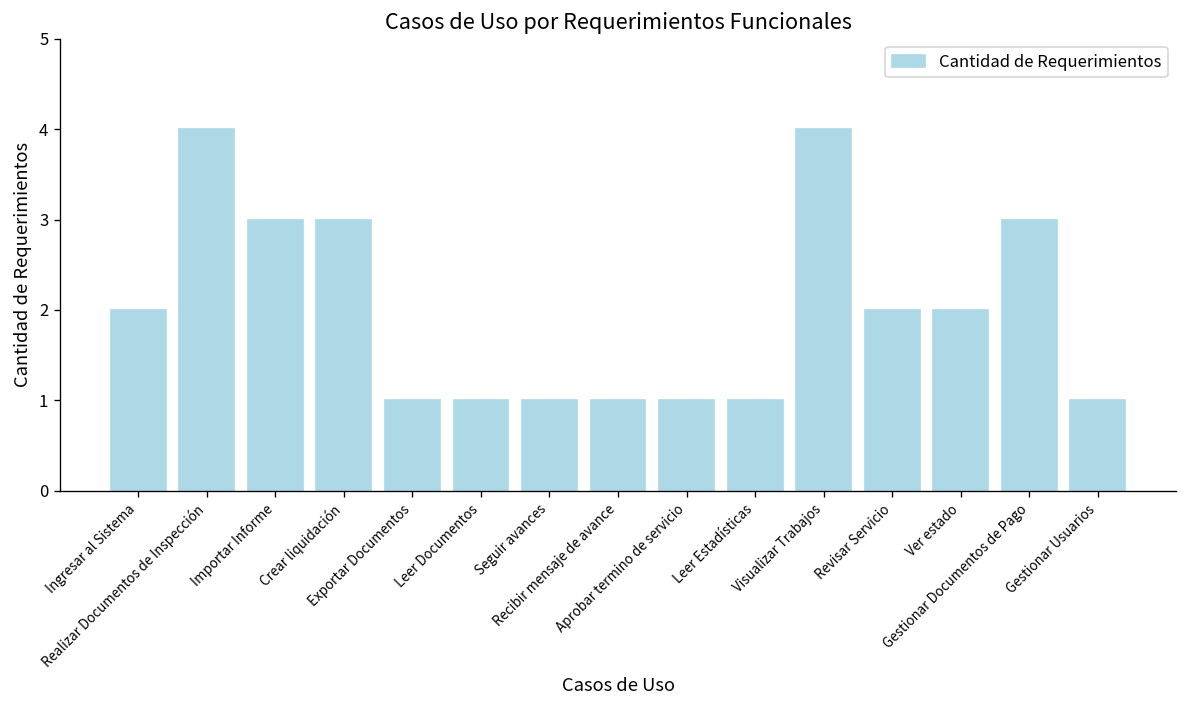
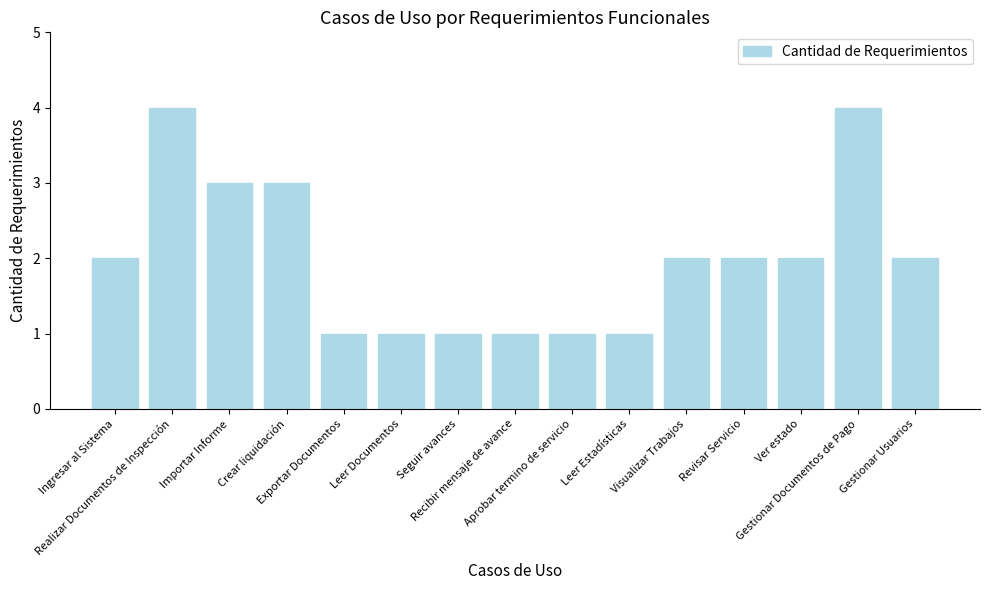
Visualizar Trabajos: 4 -> 2
Gestionar Documentos de Pago: 3 -> 4
Gestionar Usuarios: 1 -> 2
